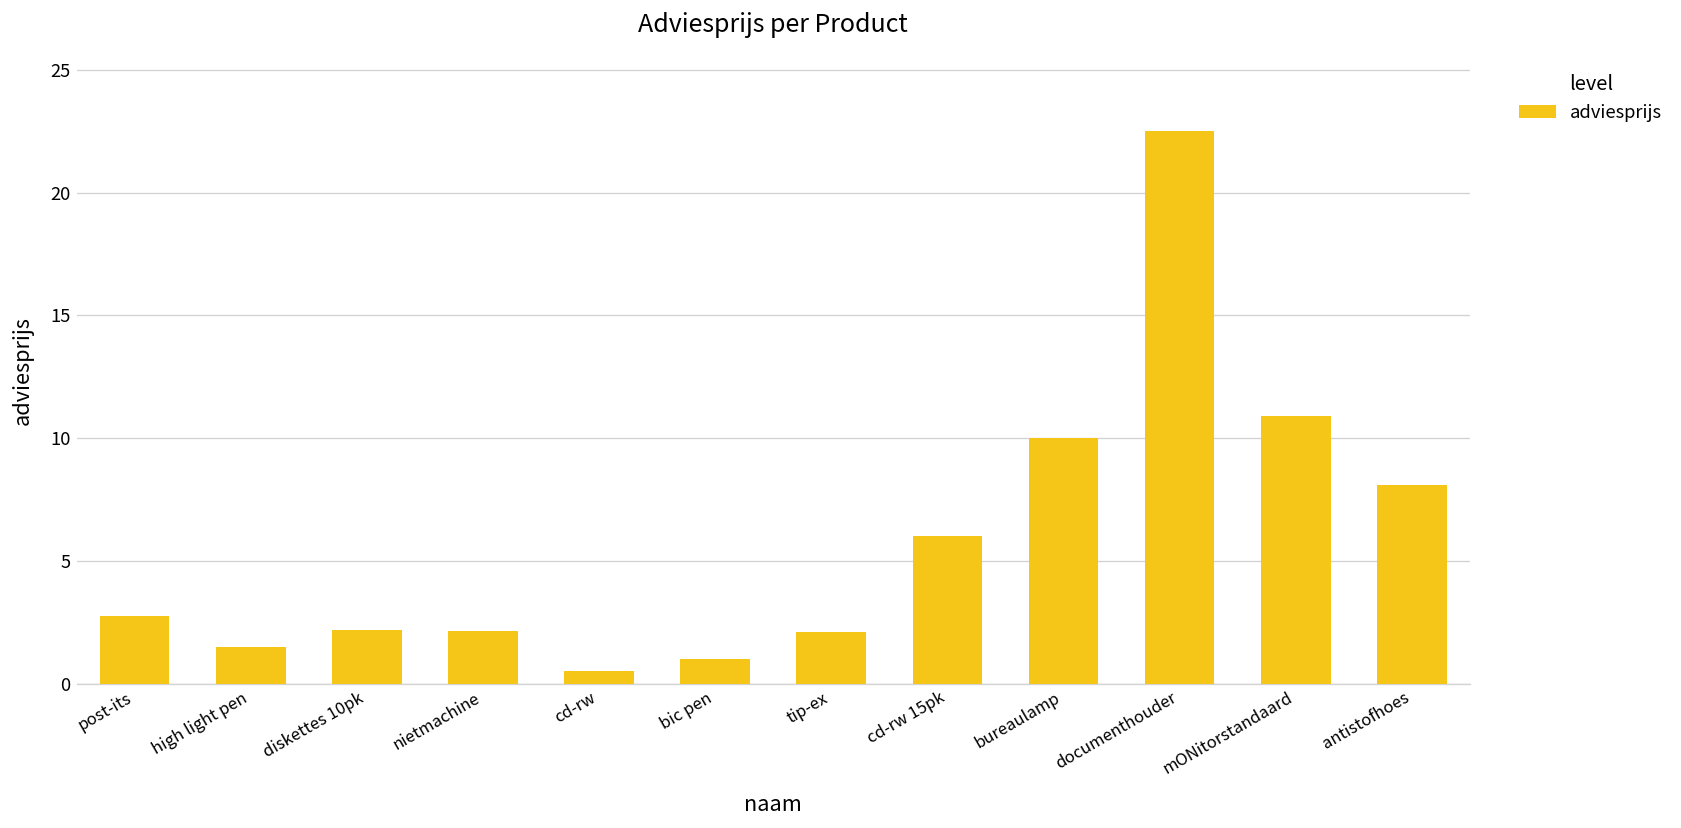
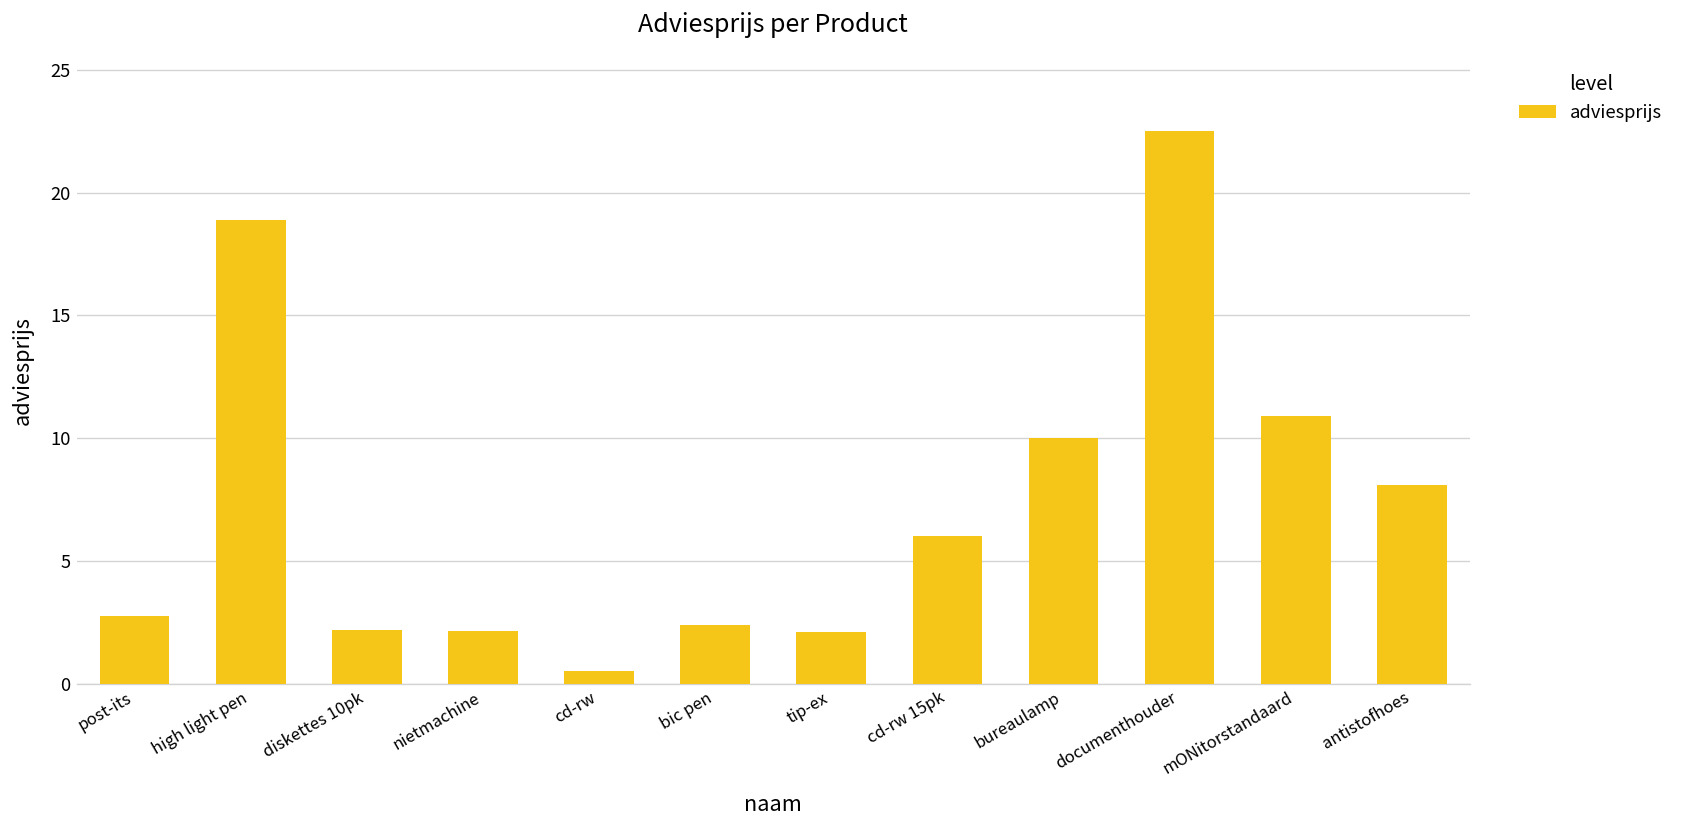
high light pen: 1.5 -> 18.9
bic pen: 1.0 -> 2.4
